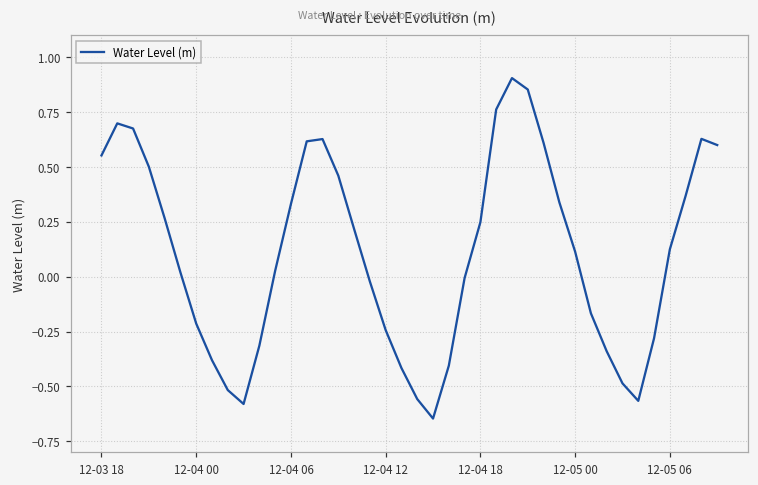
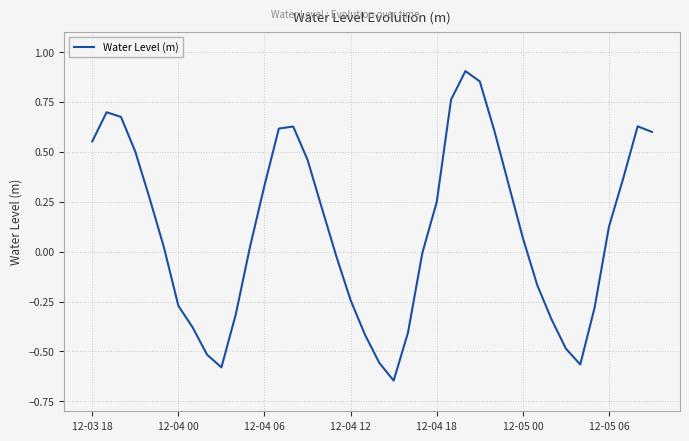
12-04 00: -0.21 -> -0.27
12-05 00: 0.11 -> 0.07
